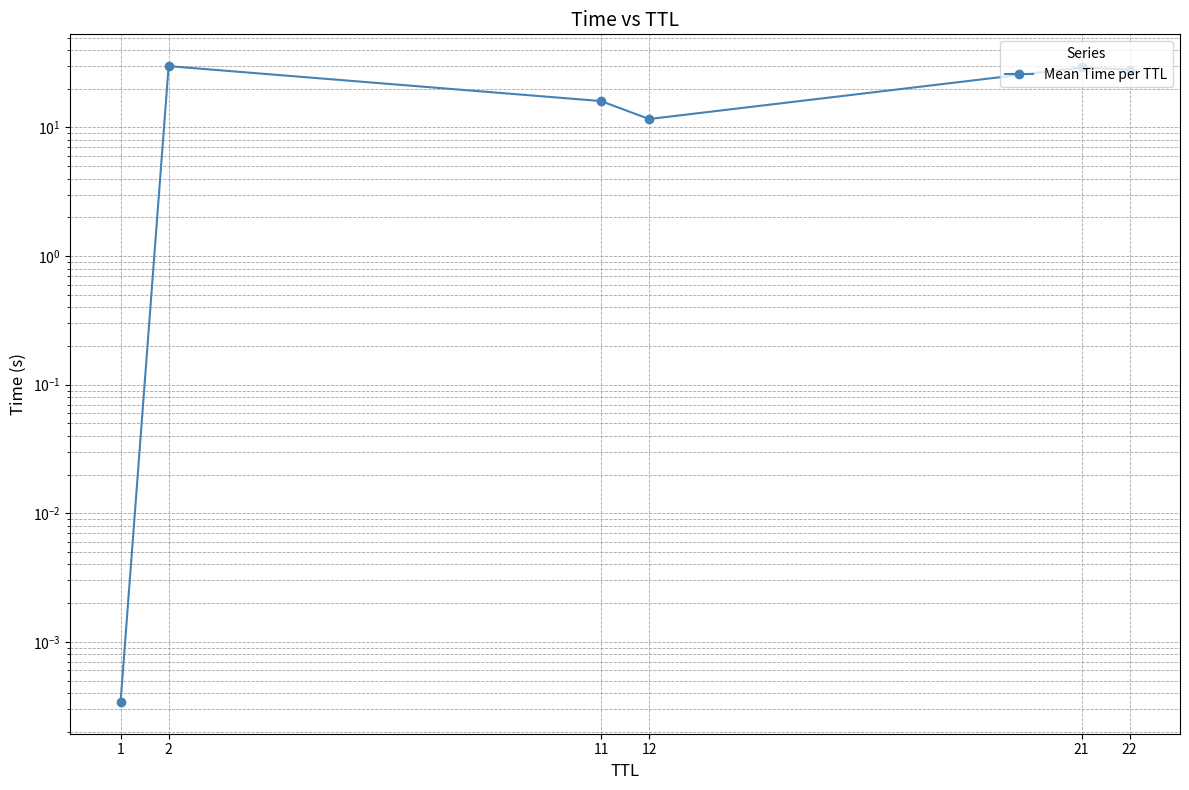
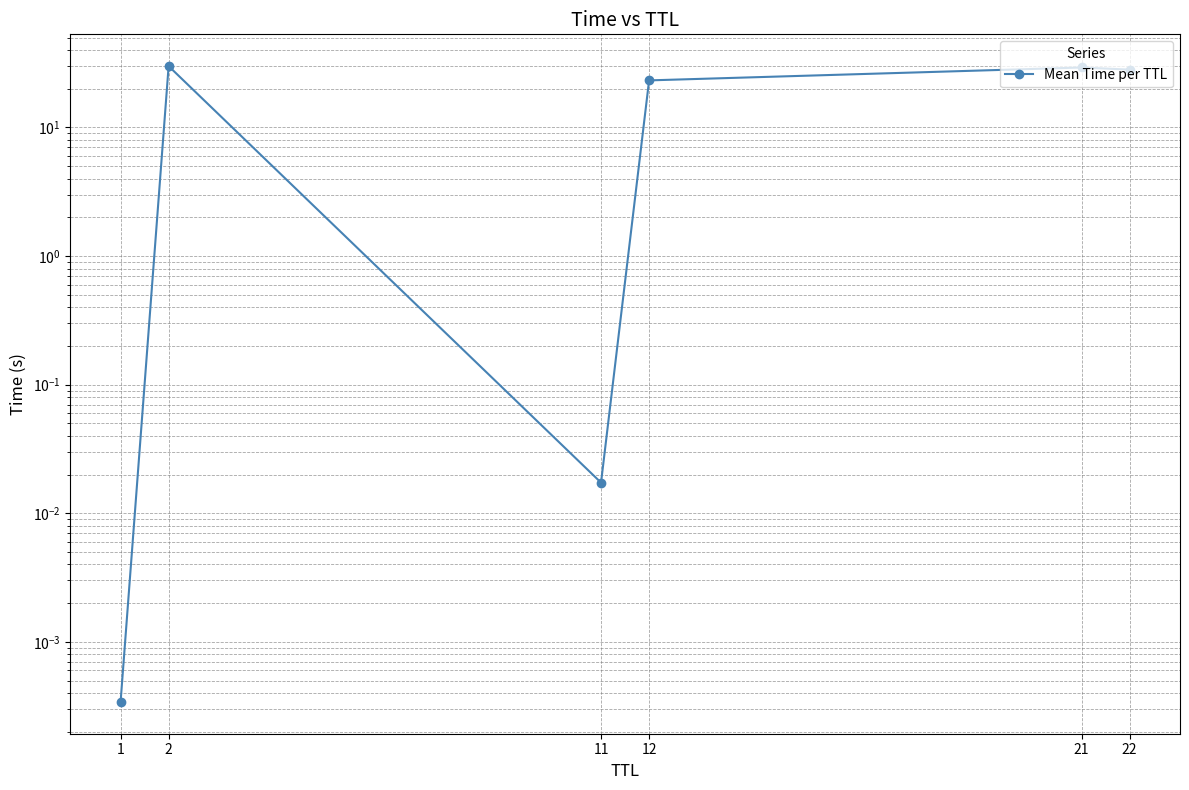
11: 16 -> 0.017
12: 12 -> 23
